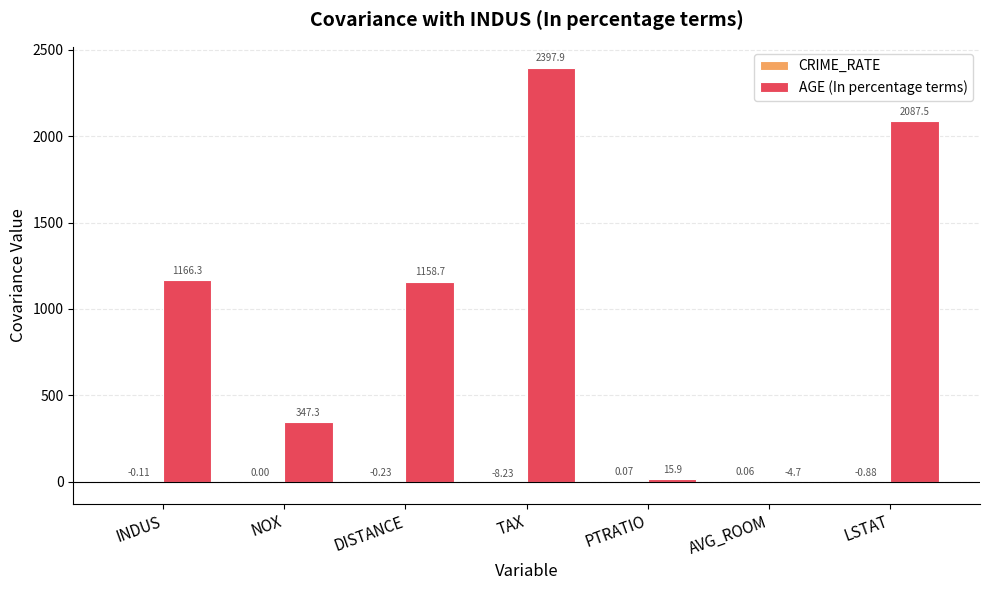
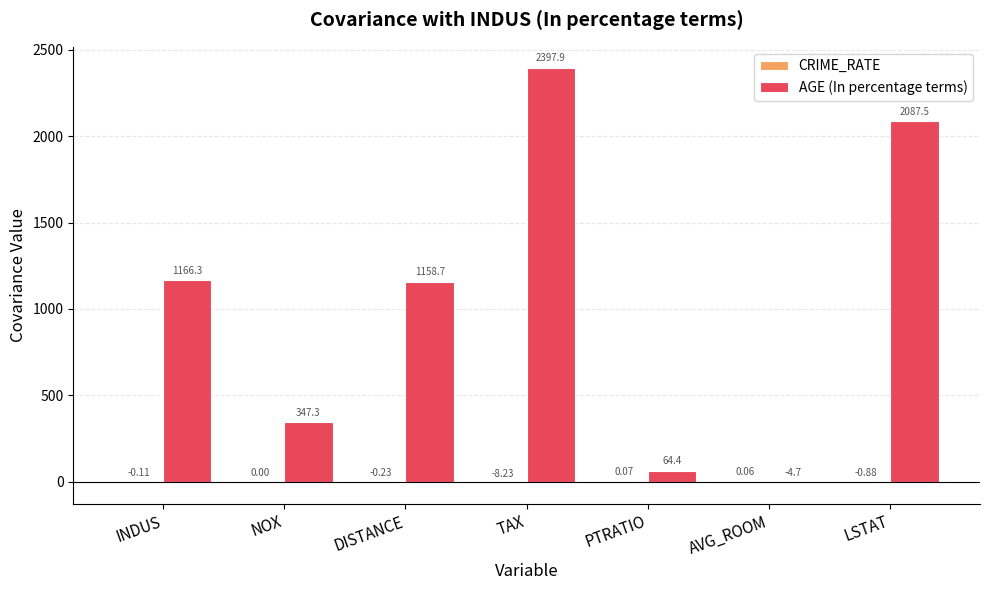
AGE (In percentage terms), PTRATIO: 15.9 -> 64.4
